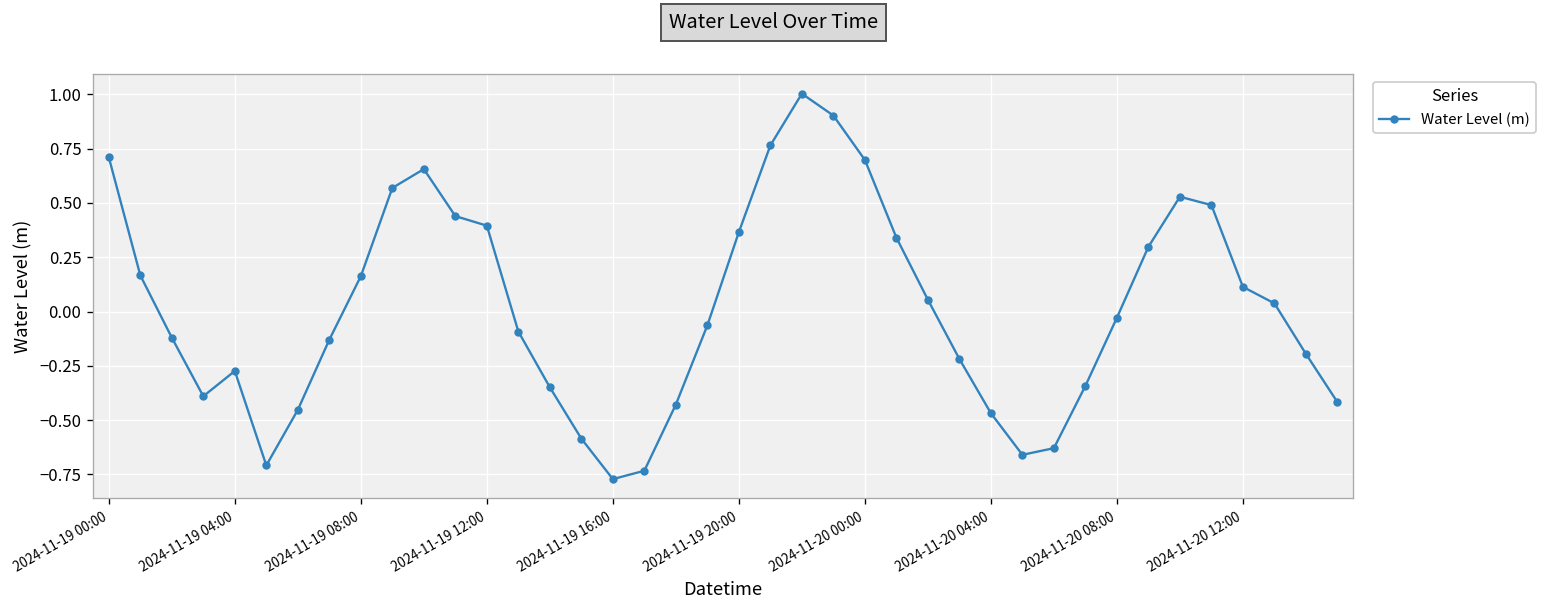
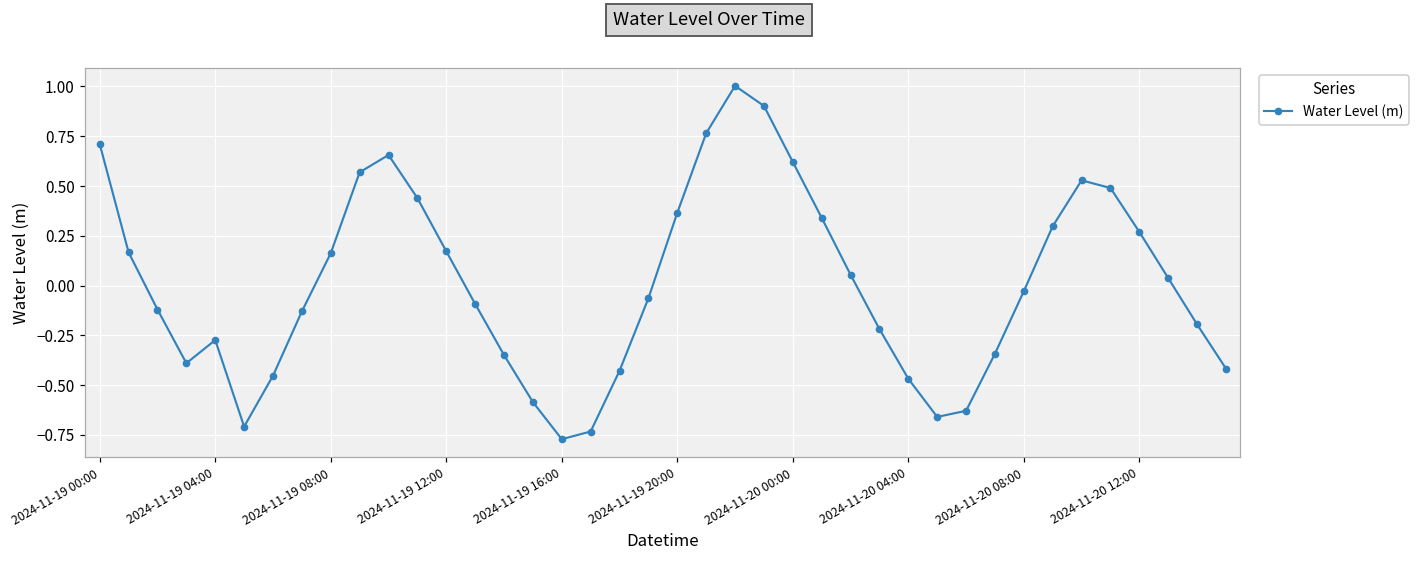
2024-11-19 12:00: 0.40 -> 0.17
2024-11-20 00:00: 0.70 -> 0.62
2024-11-20 12:00: 0.11 -> 0.27
